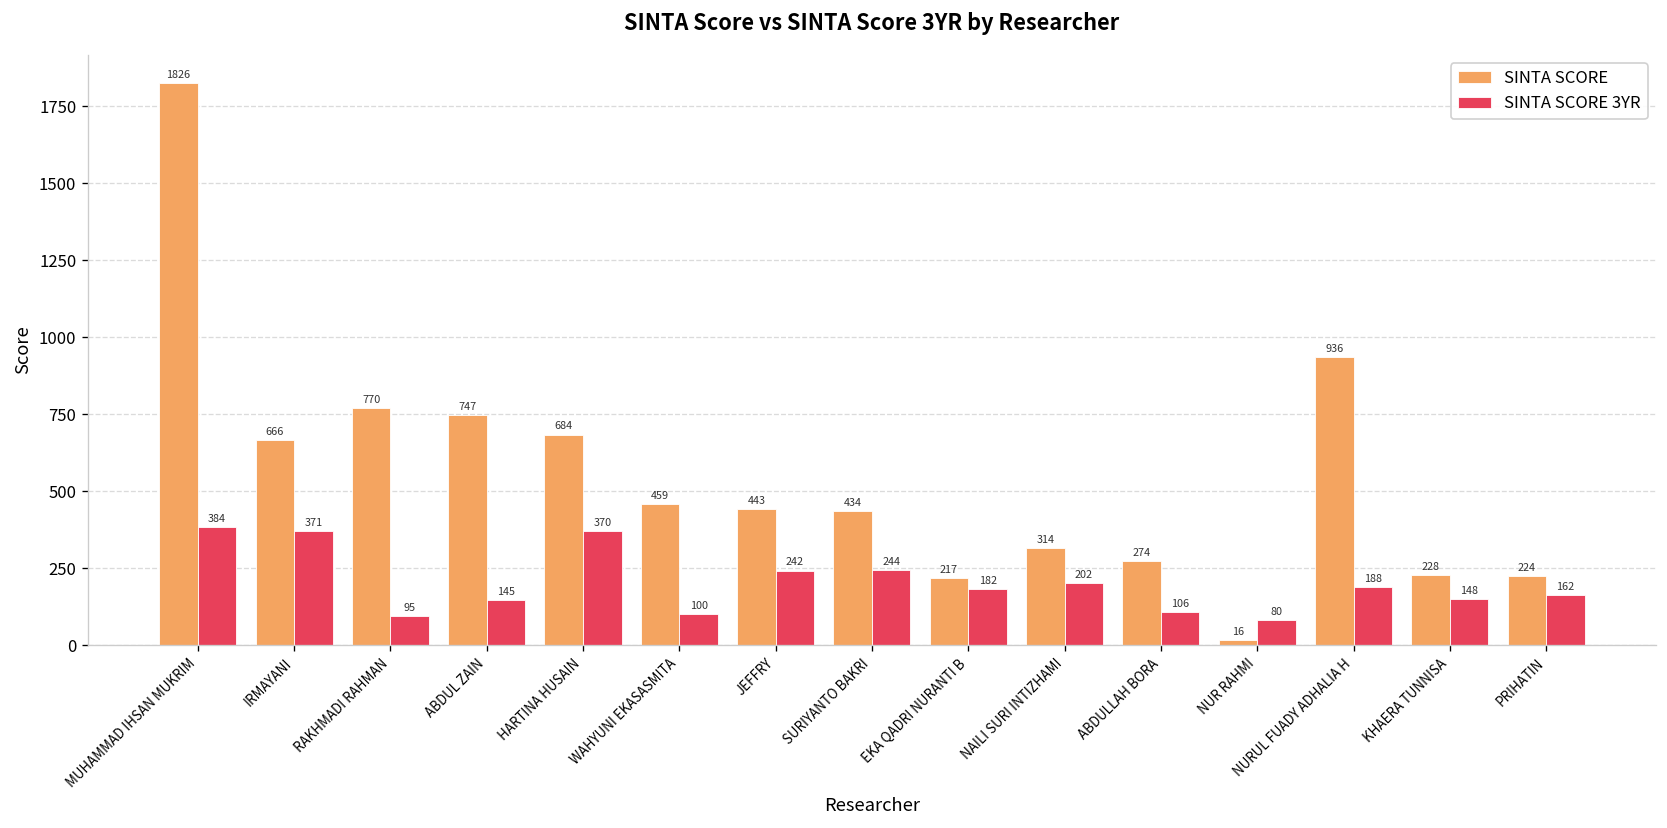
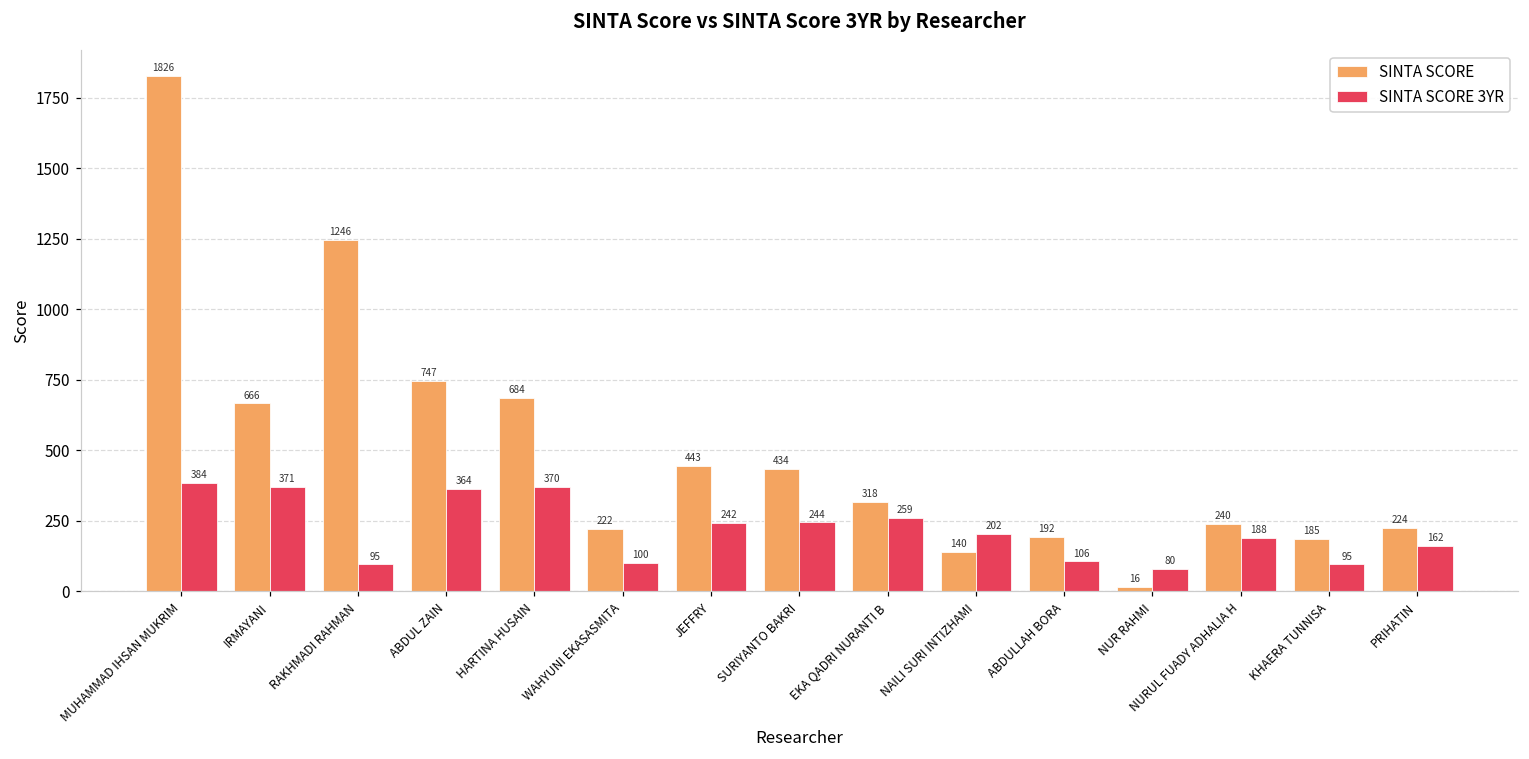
SINTA SCORE, RAKHMADI RAHMAN: 770 -> 1246
SINTA SCORE 3YR, ABDUL ZAIN: 145 -> 364
SINTA SCORE, WAHYUNI EKASASMITA: 459 -> 222
SINTA SCORE, EKA QADRI NURANTI B: 217 -> 318
SINTA SCORE 3YR, EKA QADRI NURANTI B: 182 -> 259
SINTA SCORE, NAILI SURI INTIZHAMI: 314 -> 140
SINTA SCORE, ABDULLAH BORA: 274 -> 192
SINTA SCORE, NURUL FUADY ADHALIA H: 936 -> 240
SINTA SCORE, KHAERA TUNNISA: 228 -> 185
SINTA SCORE 3YR, KHAERA TUNNISA: 148 -> 95
